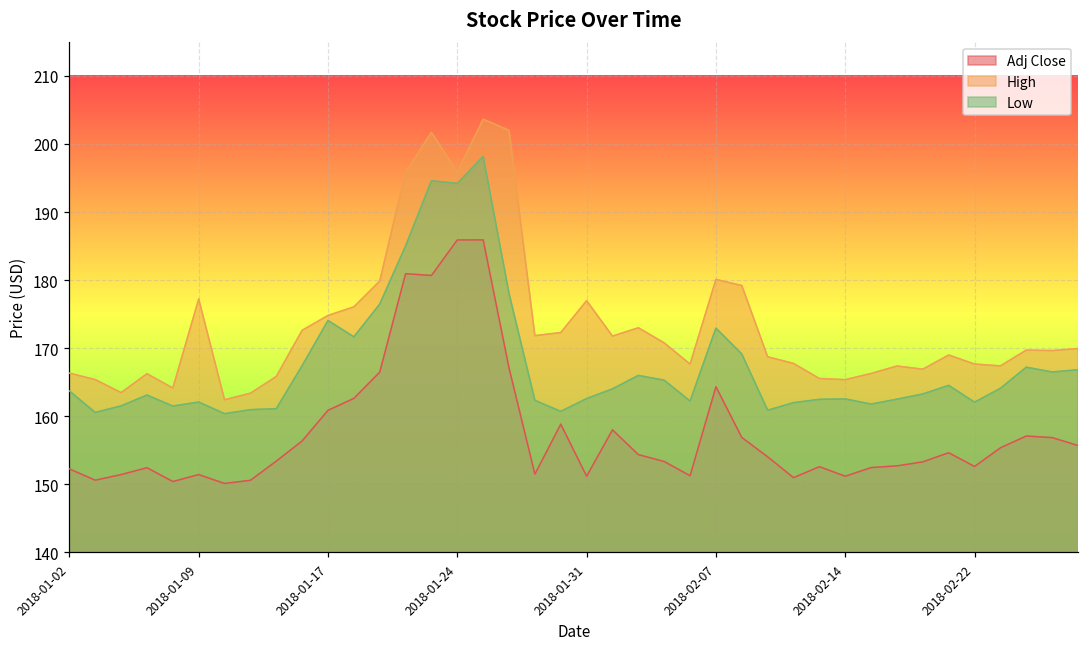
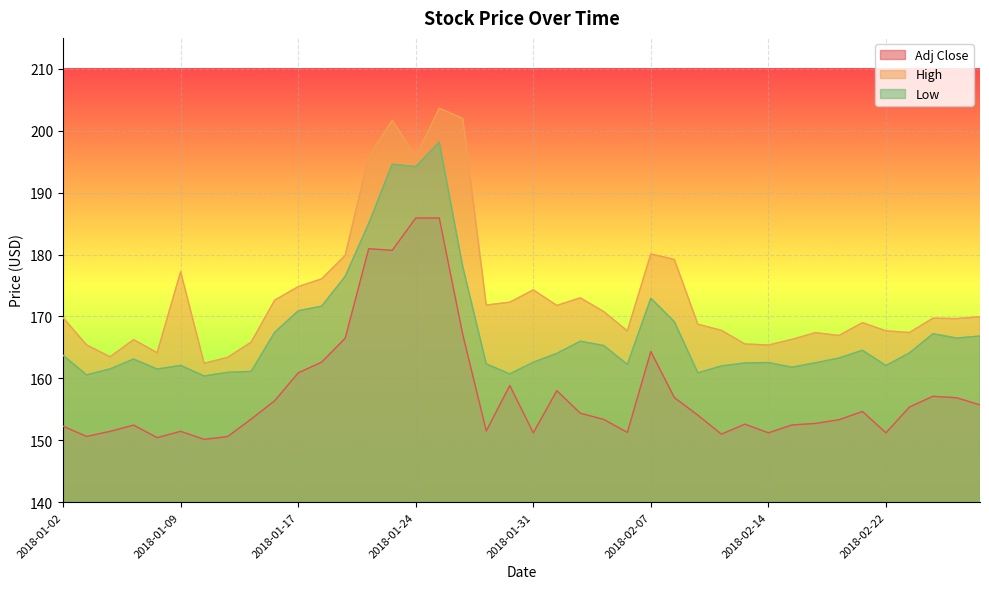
High, 2018-01-02: 166 -> 170
Low, 2018-01-17: 174 -> 171
High, 2018-01-31: 177 -> 174
Adj Close, 2018-02-22: 153 -> 151
